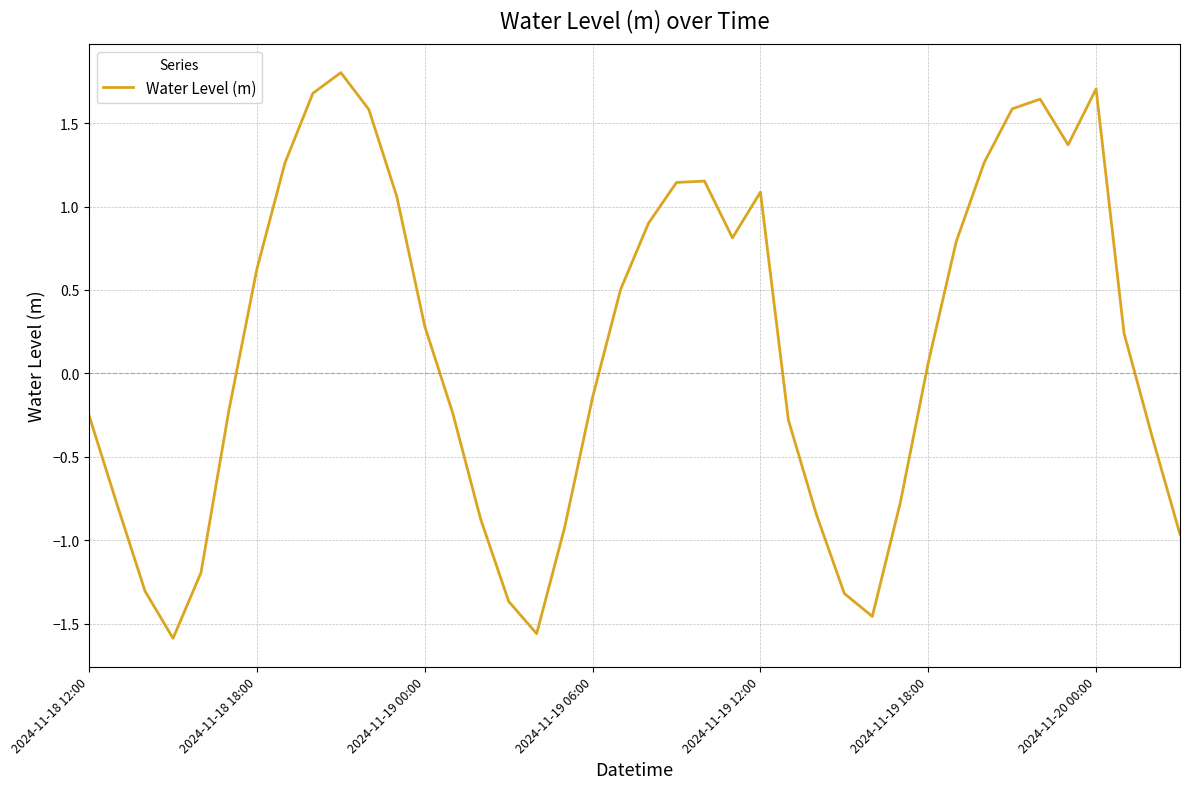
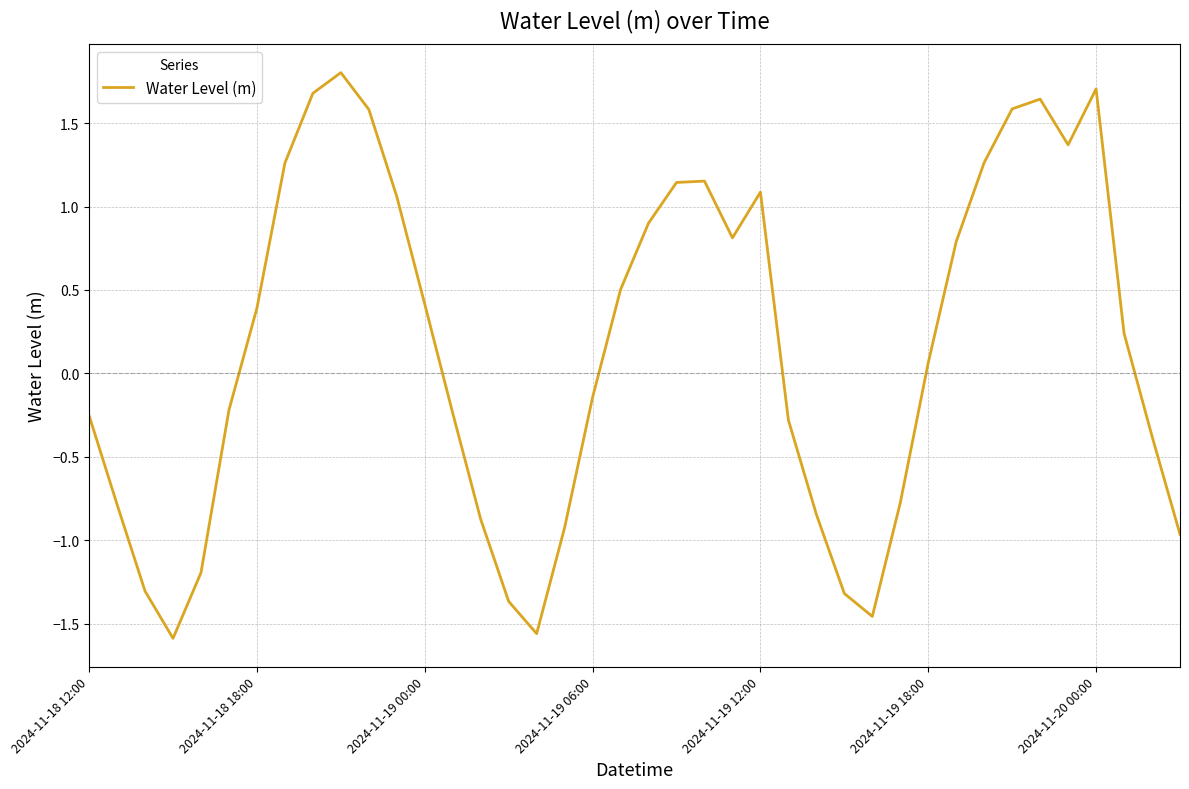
2024-11-18 18:00: 0.63 -> 0.39
2024-11-19 00:00: 0.28 -> 0.41
